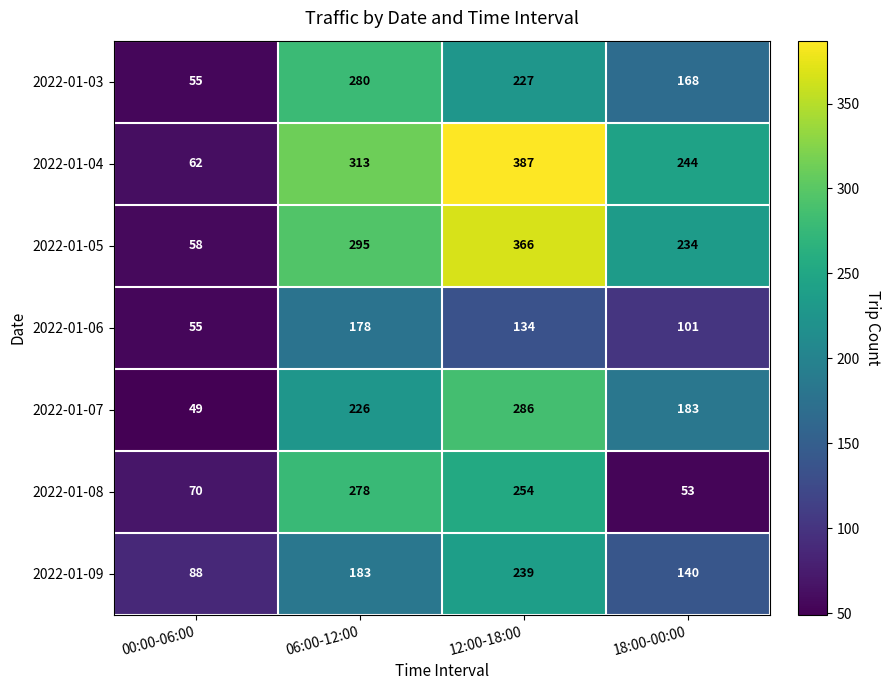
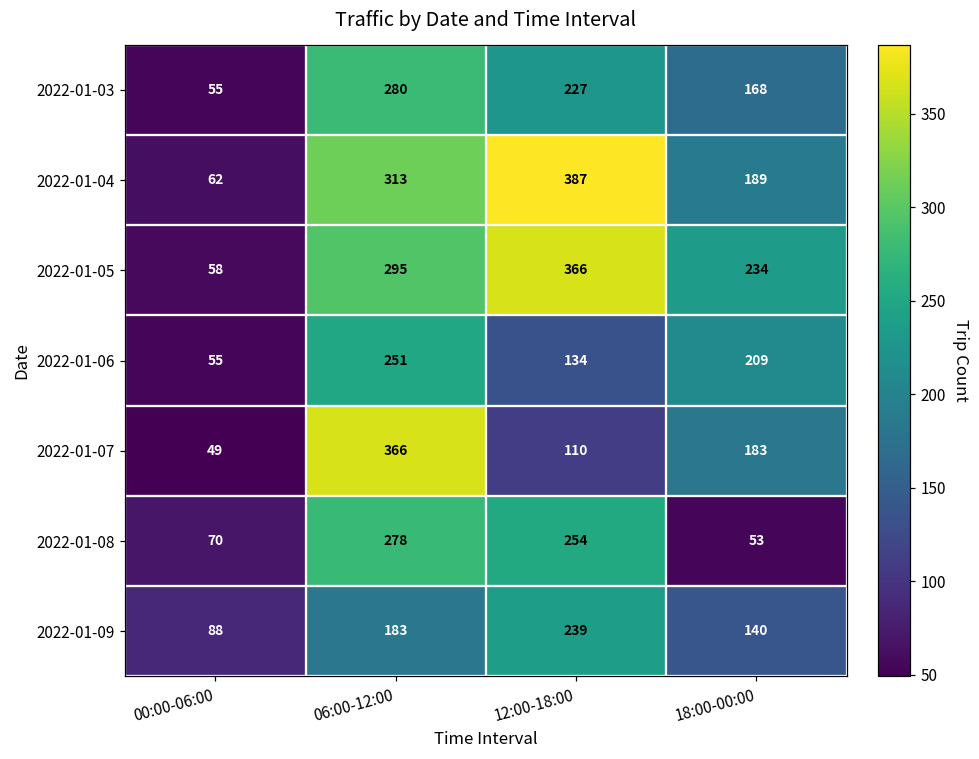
2022-01-04, 18:00-00:00: 244 -> 189
2022-01-06, 06:00-12:00: 178 -> 251
2022-01-06, 18:00-00:00: 101 -> 209
2022-01-07, 06:00-12:00: 226 -> 366
2022-01-07, 12:00-18:00: 286 -> 110
